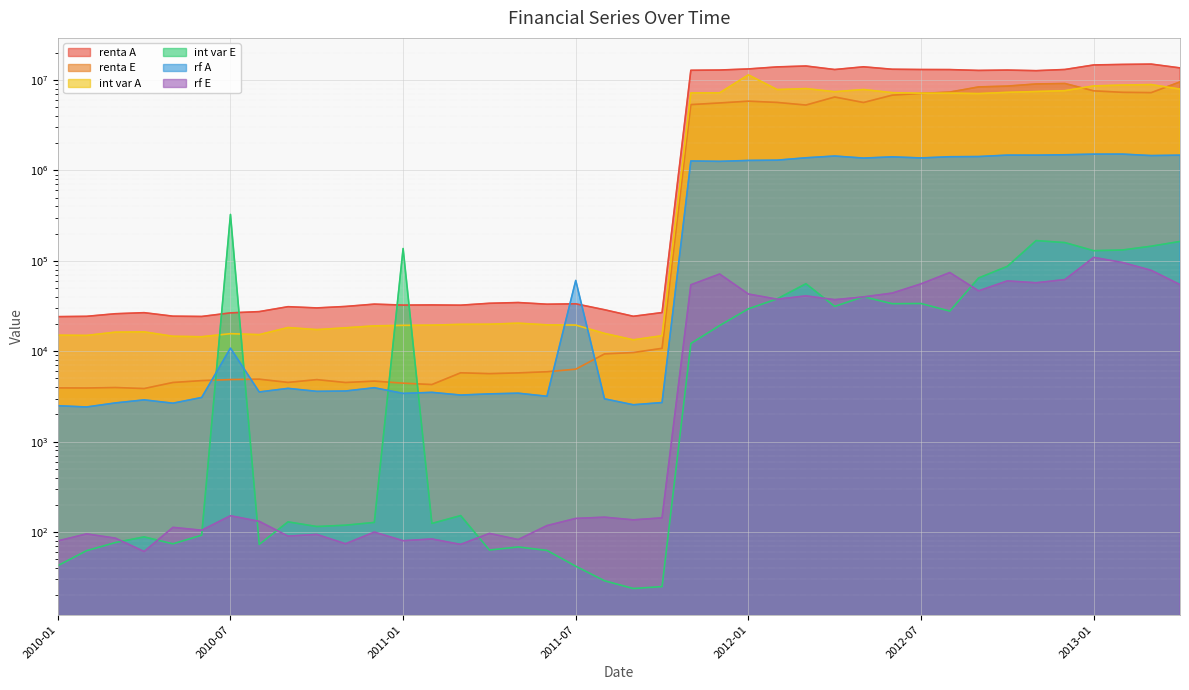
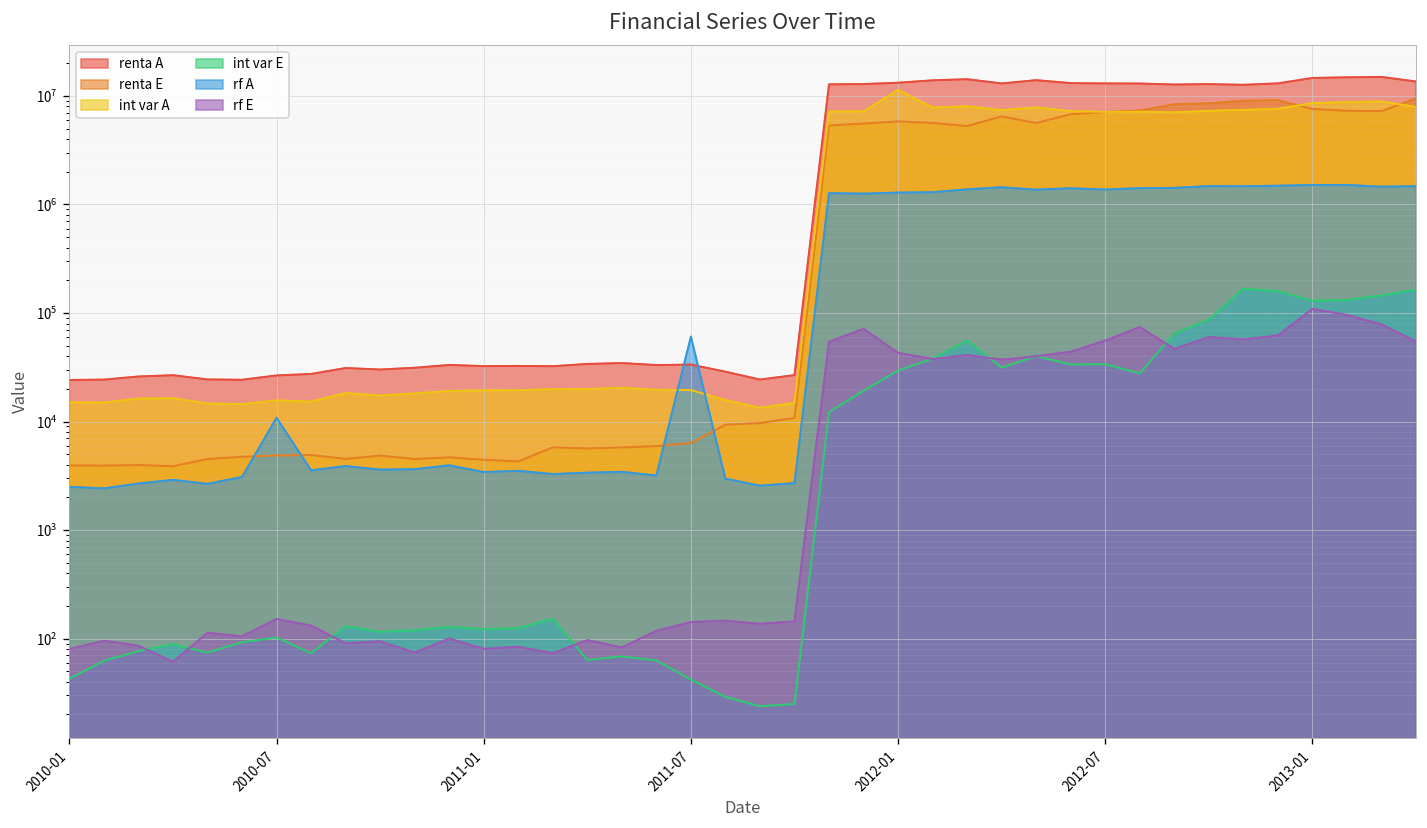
int var E, 2010-07: 330000 -> 100
int var E, 2011-01: 140000 -> 120
